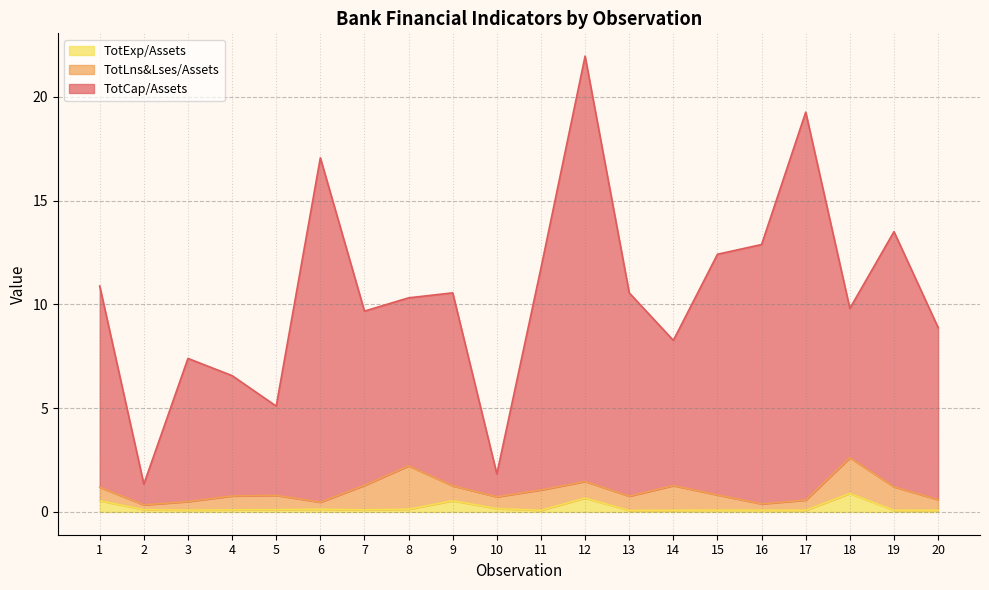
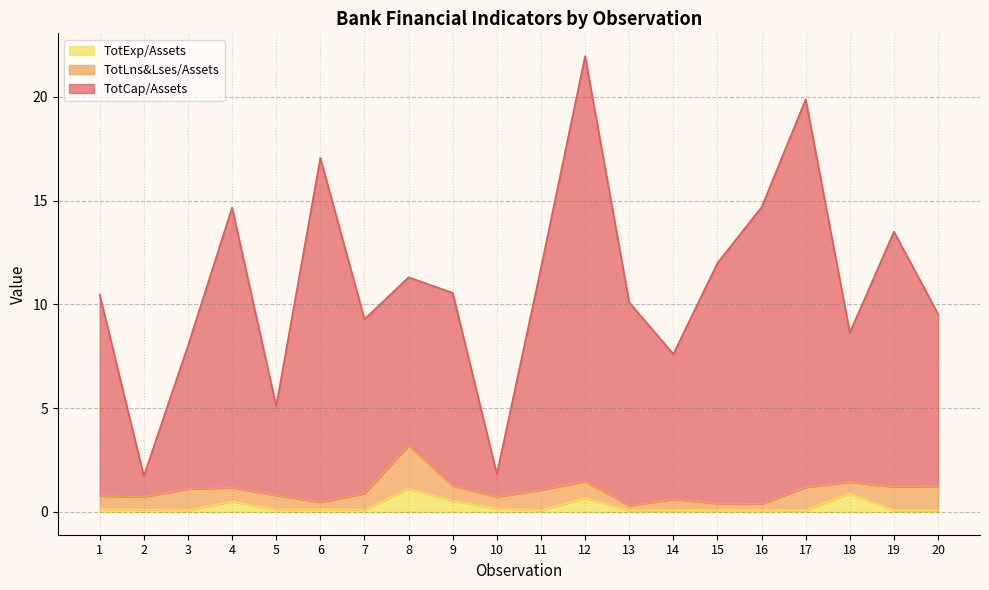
TotExp/Assets, 1: 0.5 -> 0.1
TotLns&Lses/Assets, 2: 0.2 -> 0.6
TotLns&Lses/Assets, 3: 0.4 -> 1.0
TotExp/Assets, 4: 0.1 -> 0.5
TotCap/Assets, 4: 5.8 -> 13.5
TotLns&Lses/Assets, 7: 1.2 -> 0.8
TotExp/Assets, 8: 0.1 -> 1.1
TotLns&Lses/Assets, 13: 0.7 -> 0.2
TotLns&Lses/Assets, 14: 1.2 -> 0.5
TotLns&Lses/Assets, 15: 0.7 -> 0.3
TotCap/Assets, 16: 12.5 -> 14.3
TotLns&Lses/Assets, 17: 0.5 -> 1.1
TotLns&Lses/Assets, 18: 1.7 -> 0.5
TotLns&Lses/Assets, 20: 0.5 -> 1.2
